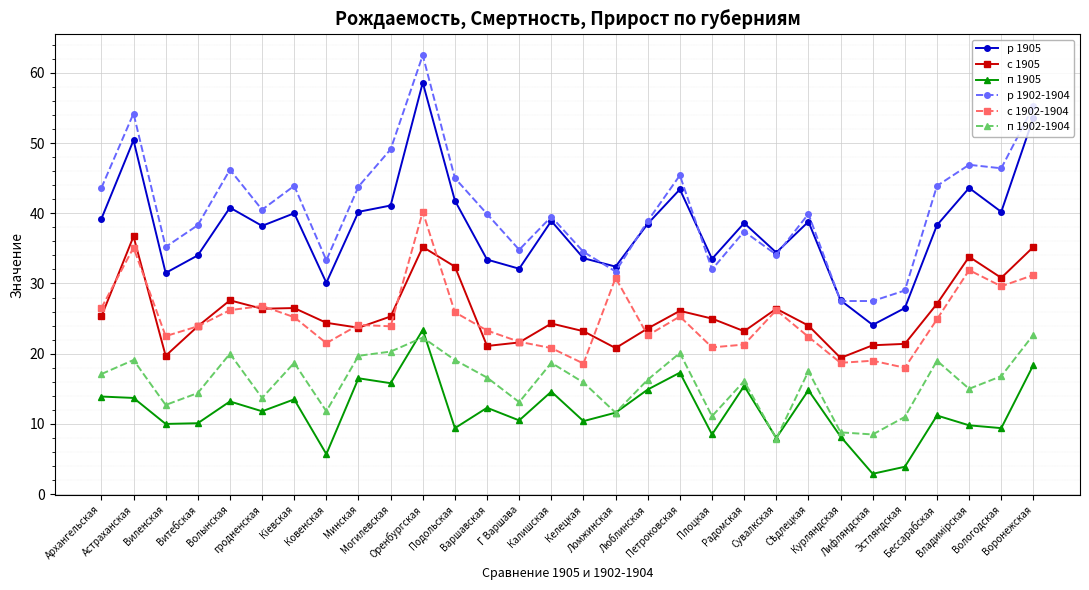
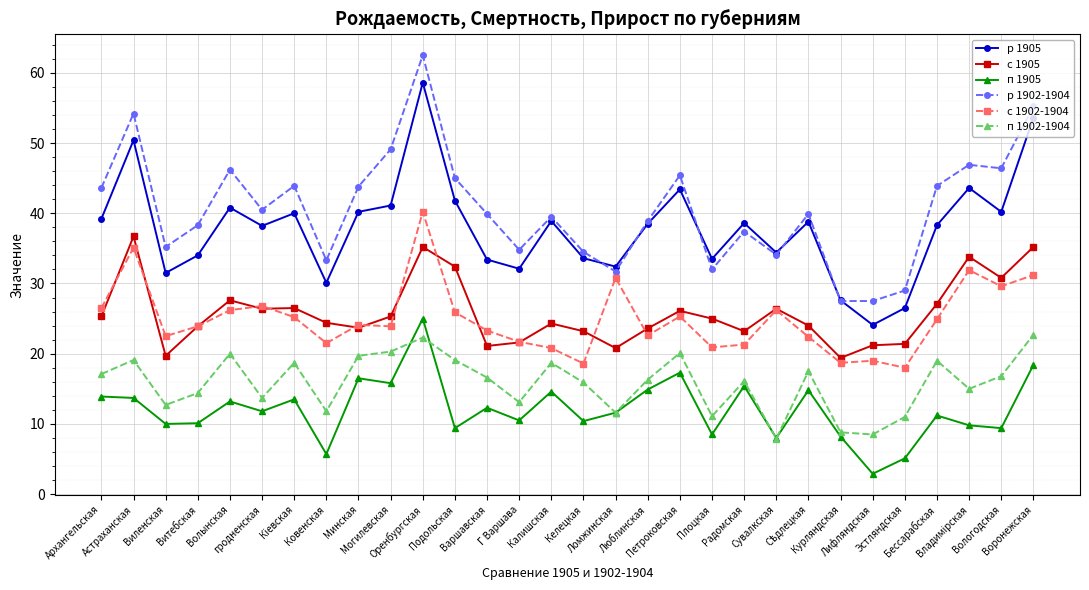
п 1905, Оренбургская: 23 -> 25
п 1905, Эстляндская: 4 -> 5
